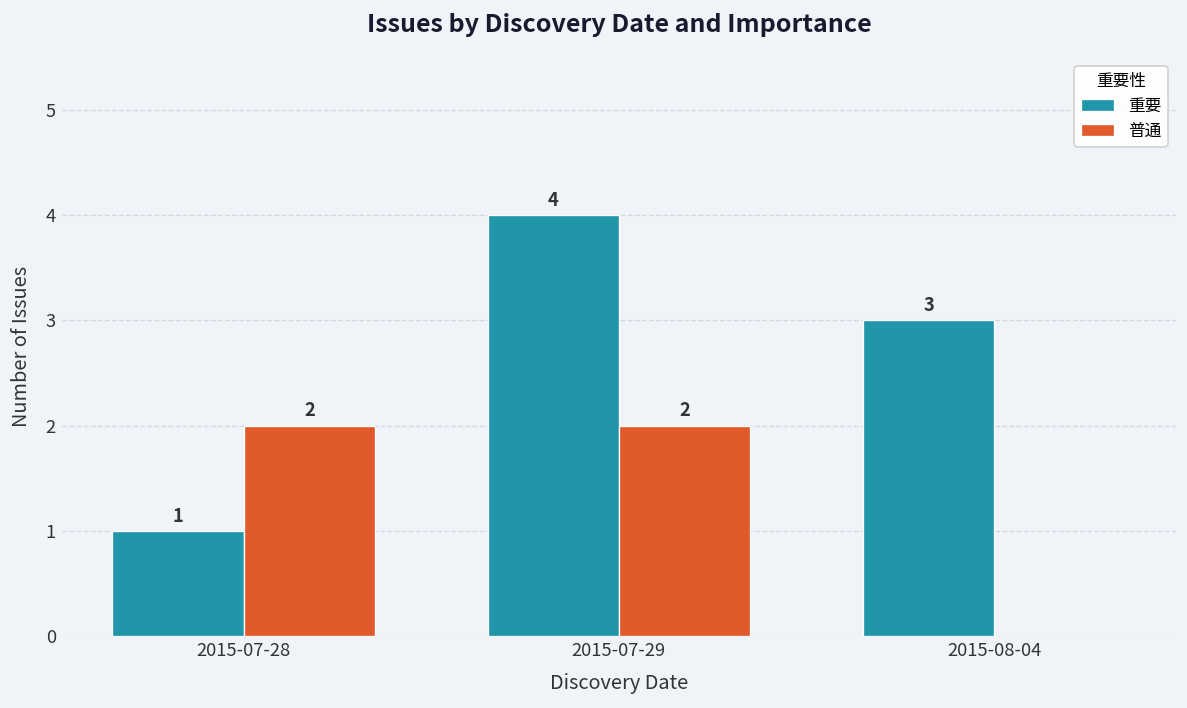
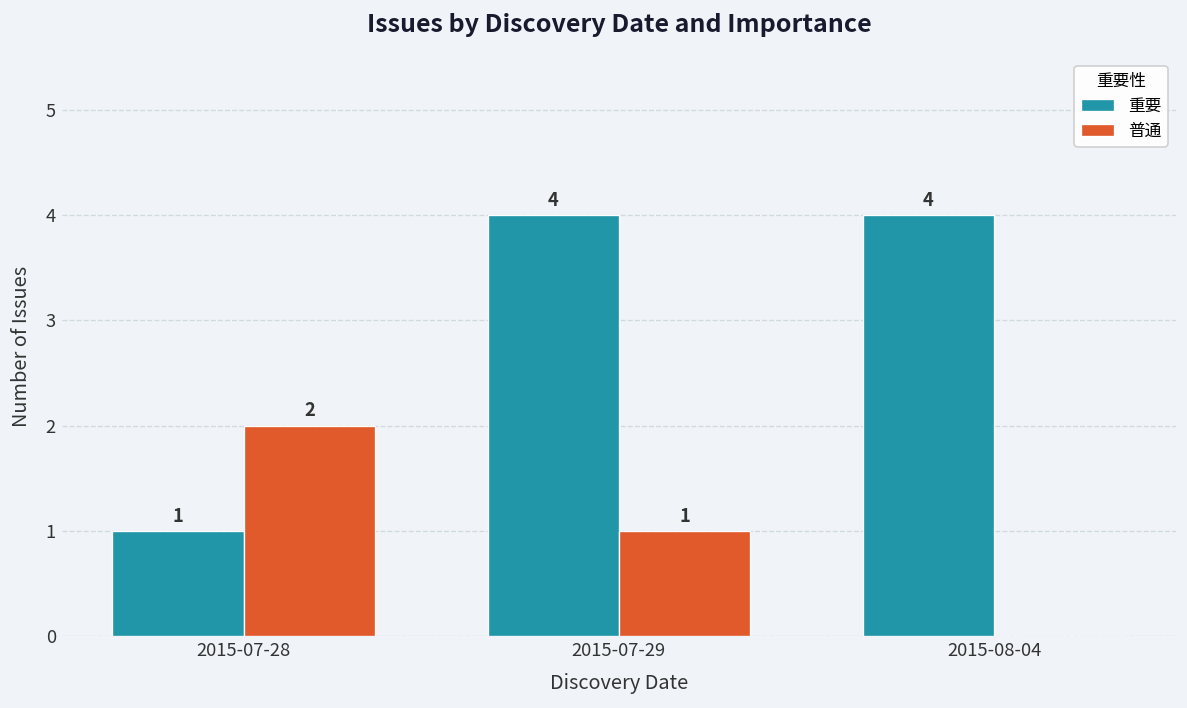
普通, 2015-07-29: 2 -> 1
重要, 2015-08-04: 3 -> 4
